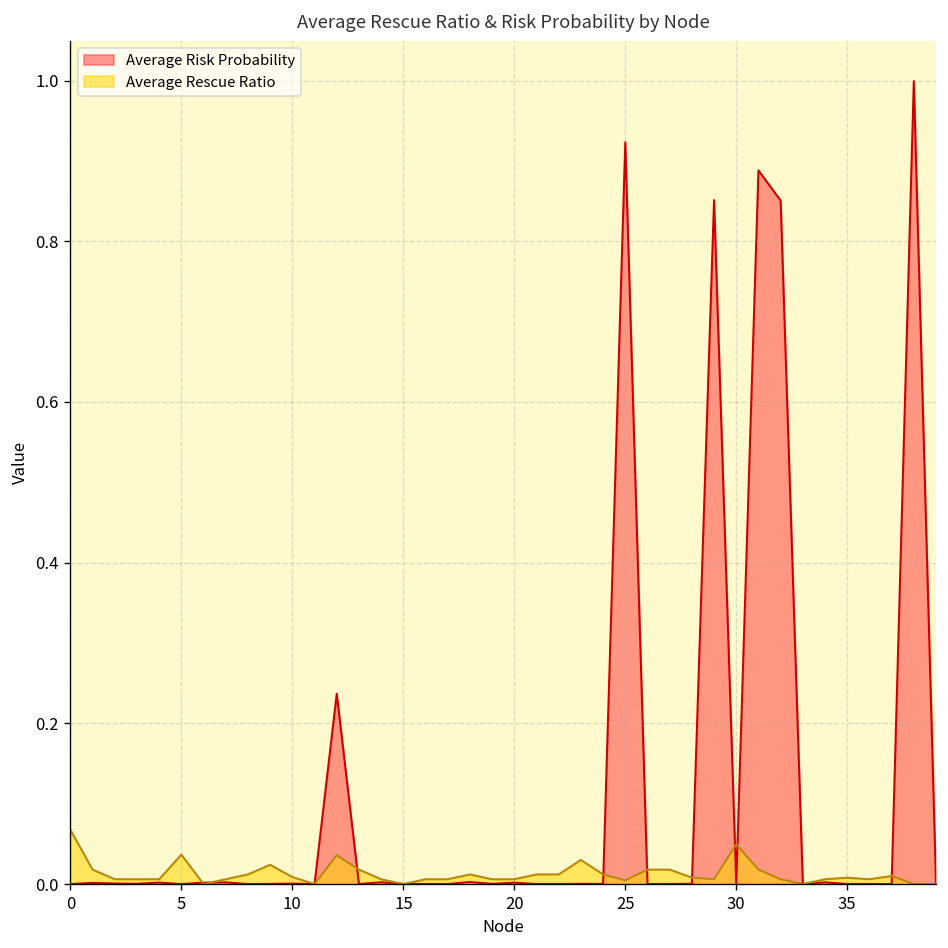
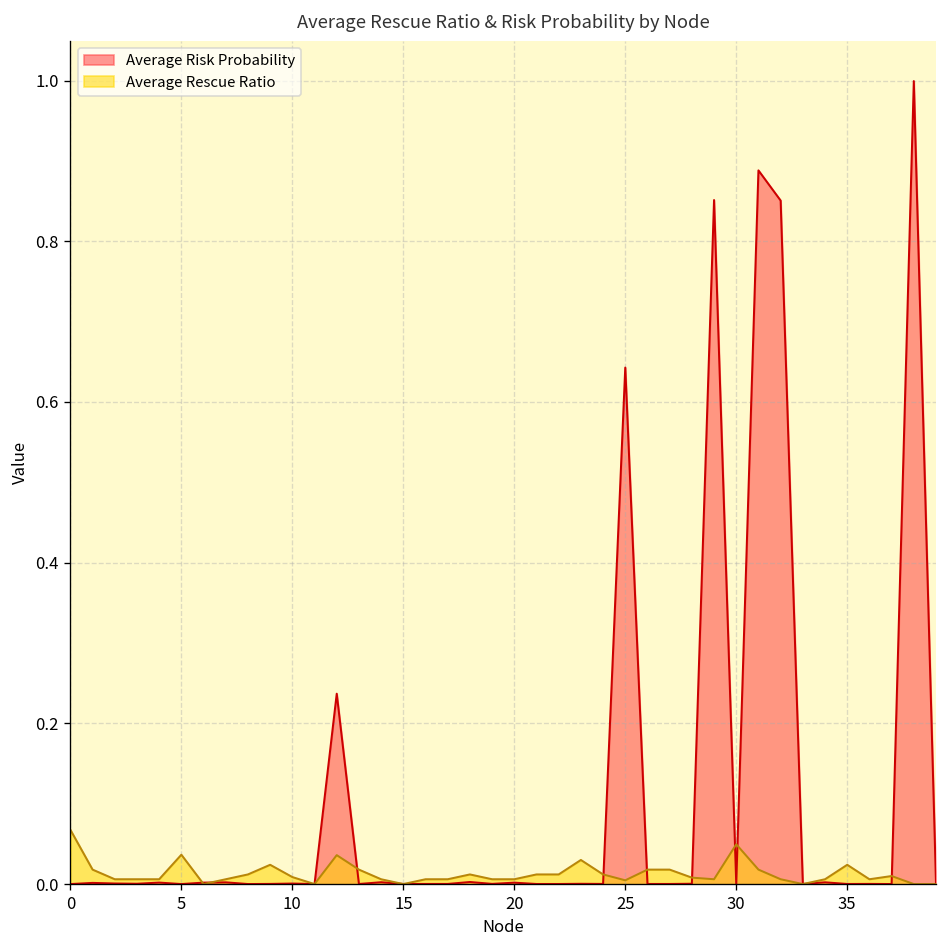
Average Risk Probability, 25: 0.92 -> 0.64
Average Rescue Ratio, 35: 0.01 -> 0.02
